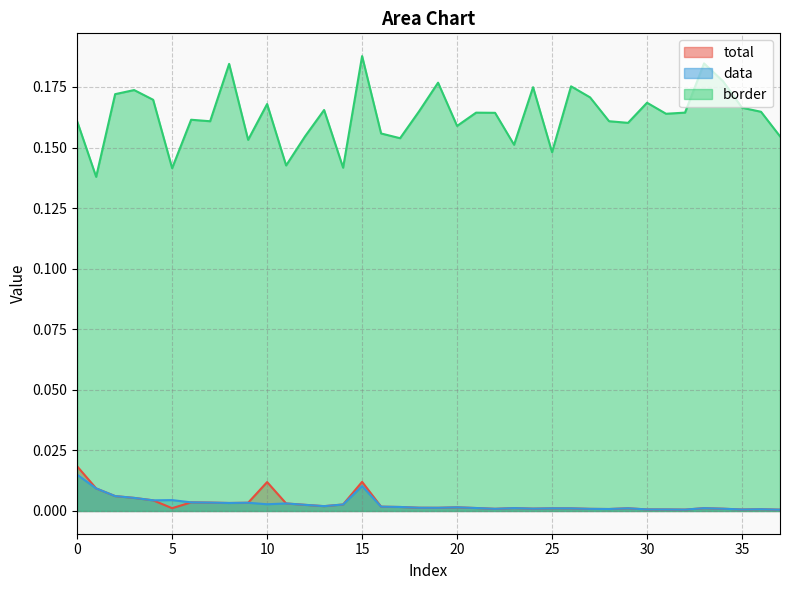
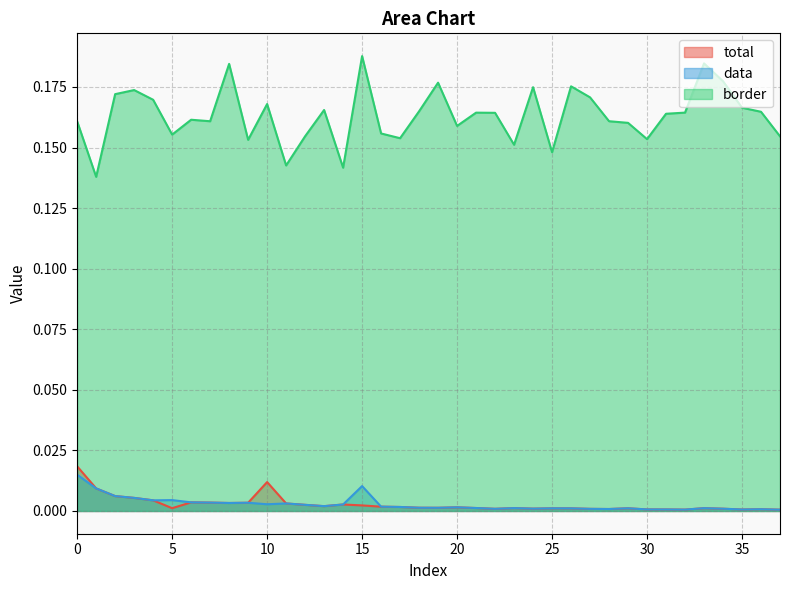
border, 5: 0.141 -> 0.155
total, 15: 0.012 -> 0.002
border, 30: 0.169 -> 0.153
